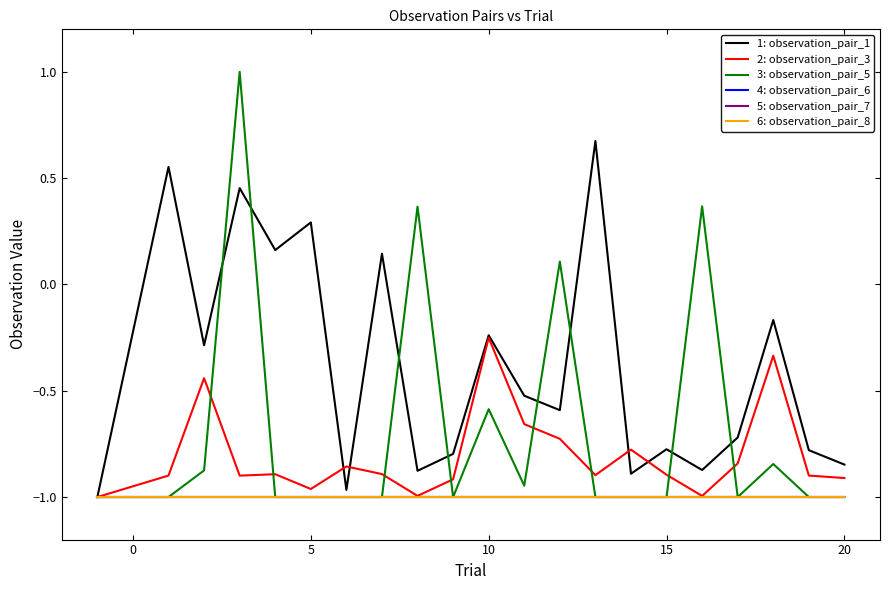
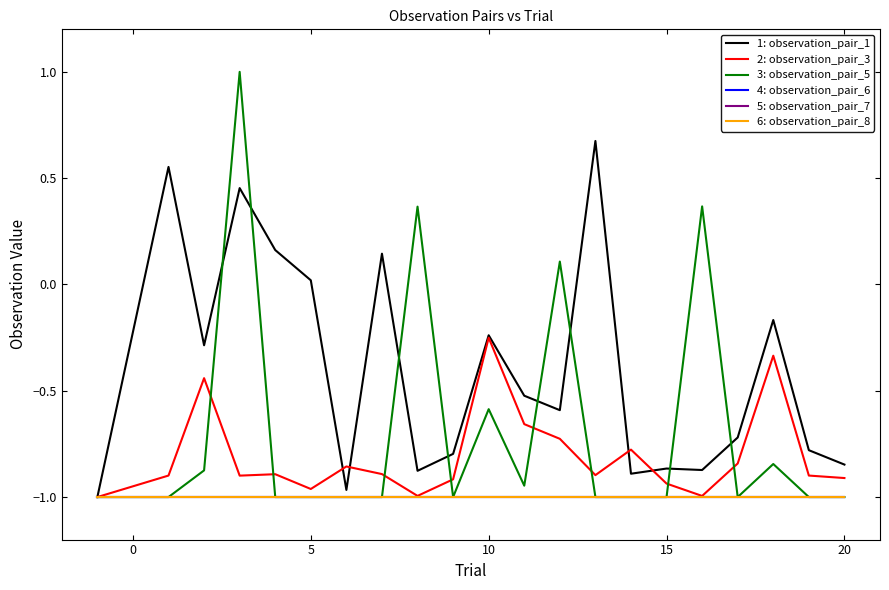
1: observation_pair_1, 5: 0.29 -> 0.02
1: observation_pair_1, 15: -0.78 -> -0.87
2: observation_pair_3, 15: -0.90 -> -0.94
